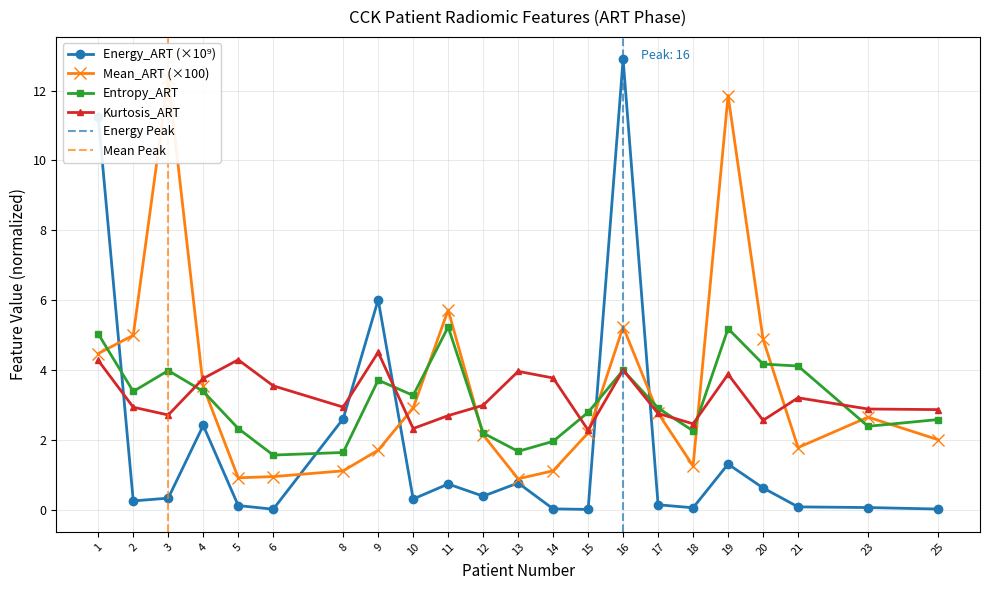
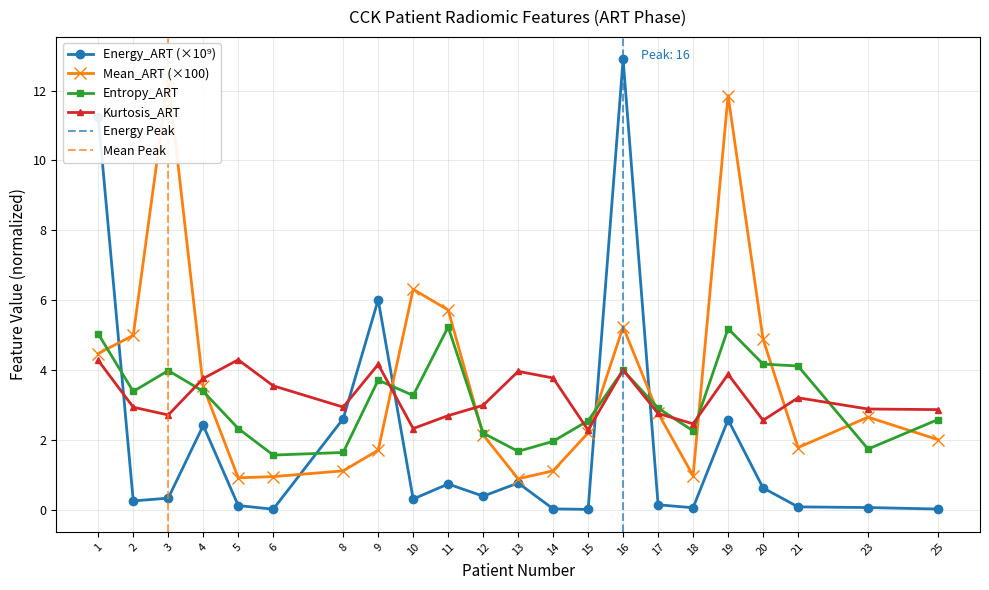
Kurtosis_ART, 9: 4.5 -> 4.2
Mean_ART (×100), 10: 2.9 -> 6.3
Entropy_ART, 15: 2.8 -> 2.5
Mean_ART (×100), 18: 1.2 -> 1.0
Energy_ART (×10⁹), 19: 1.3 -> 2.6
Entropy_ART, 23: 2.4 -> 1.7
